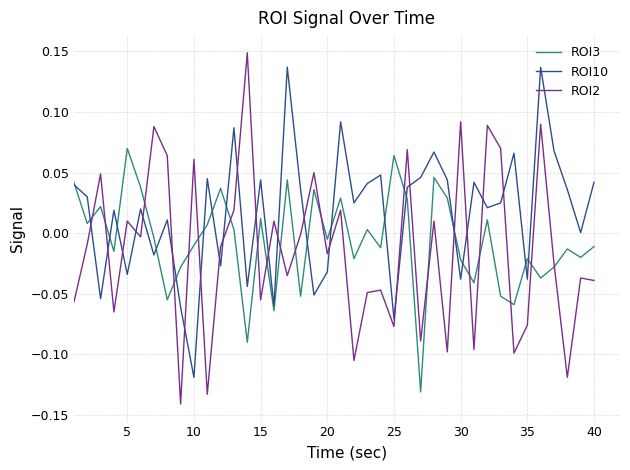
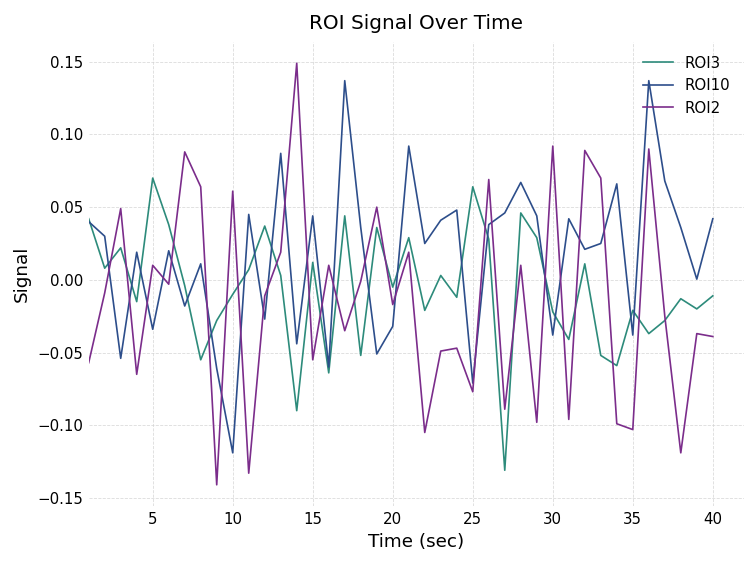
ROI2, 35: -0.076 -> -0.103
